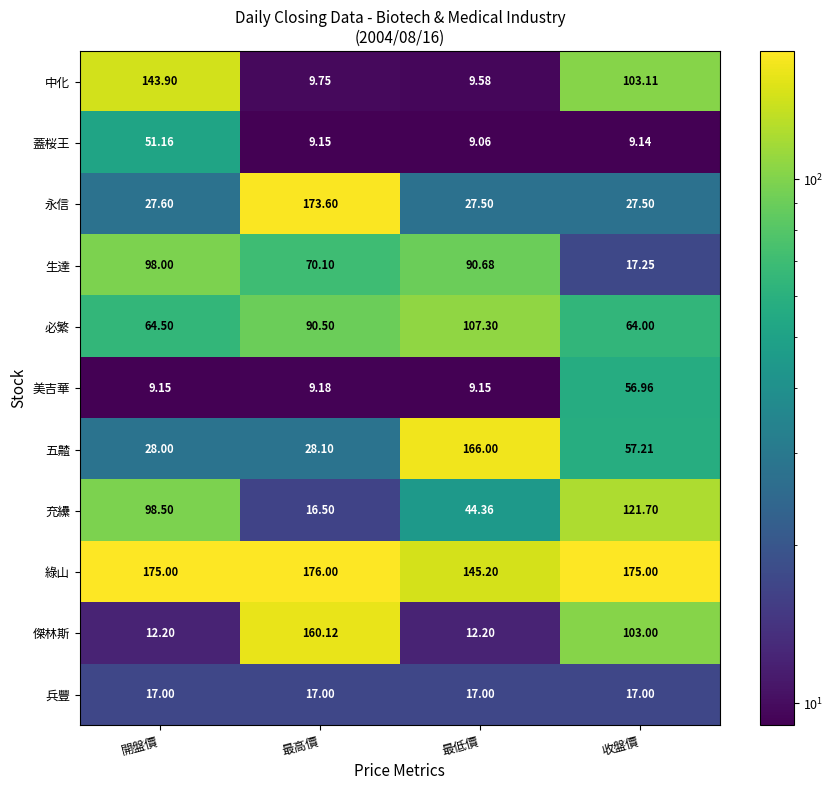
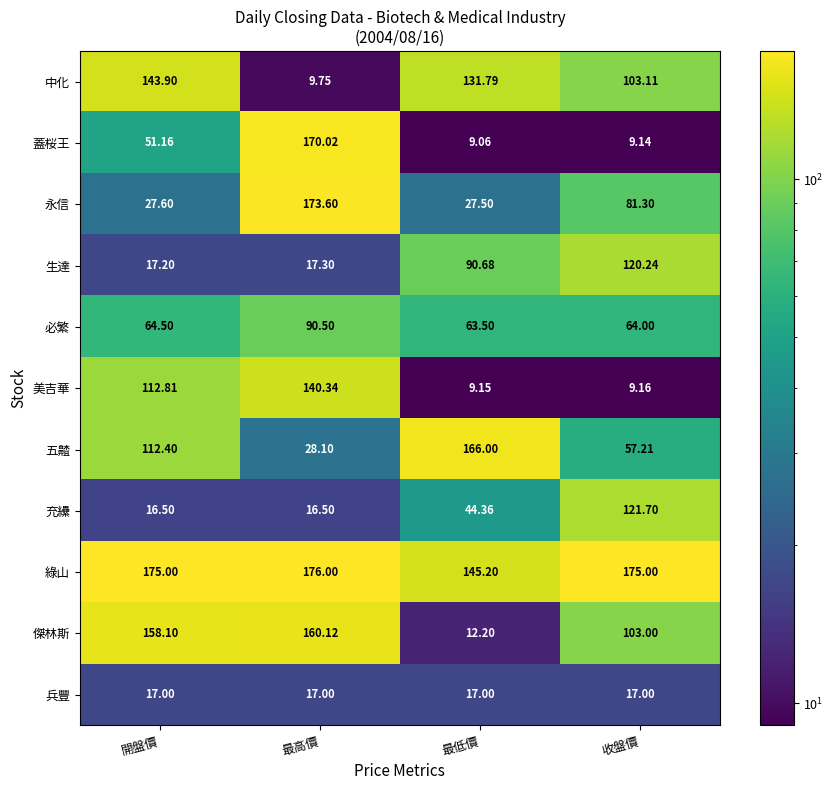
中化, 最低價: 9.58 -> 131.79
蓋桜王, 最高價: 9.15 -> 170.02
永信, 收盤價: 27.50 -> 81.30
生達, 開盤價: 98.00 -> 17.20
生達, 最高價: 70.10 -> 17.30
生達, 收盤價: 17.25 -> 120.24
必繁, 最低價: 107.30 -> 63.50
美吉華, 開盤價: 9.15 -> 112.81
美吉華, 最高價: 9.18 -> 140.34
美吉華, 收盤價: 56.96 -> 9.16
五齄, 開盤價: 28.00 -> 112.40
充纝, 開盤價: 98.50 -> 16.50
傑林斯, 開盤價: 12.20 -> 158.10
